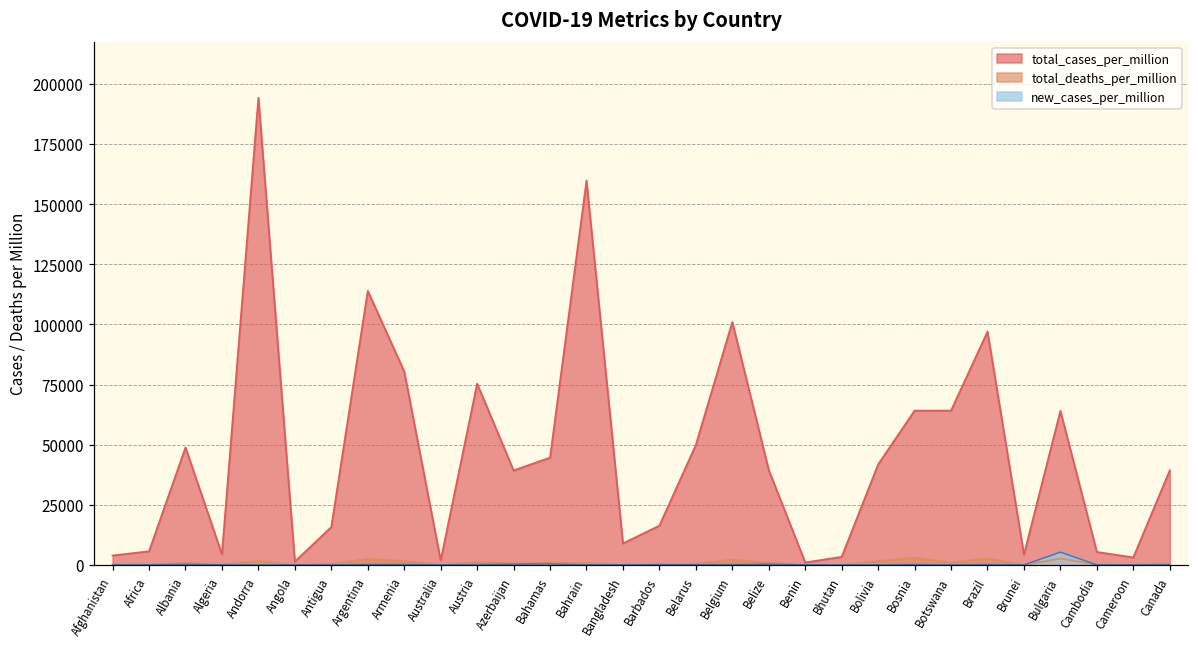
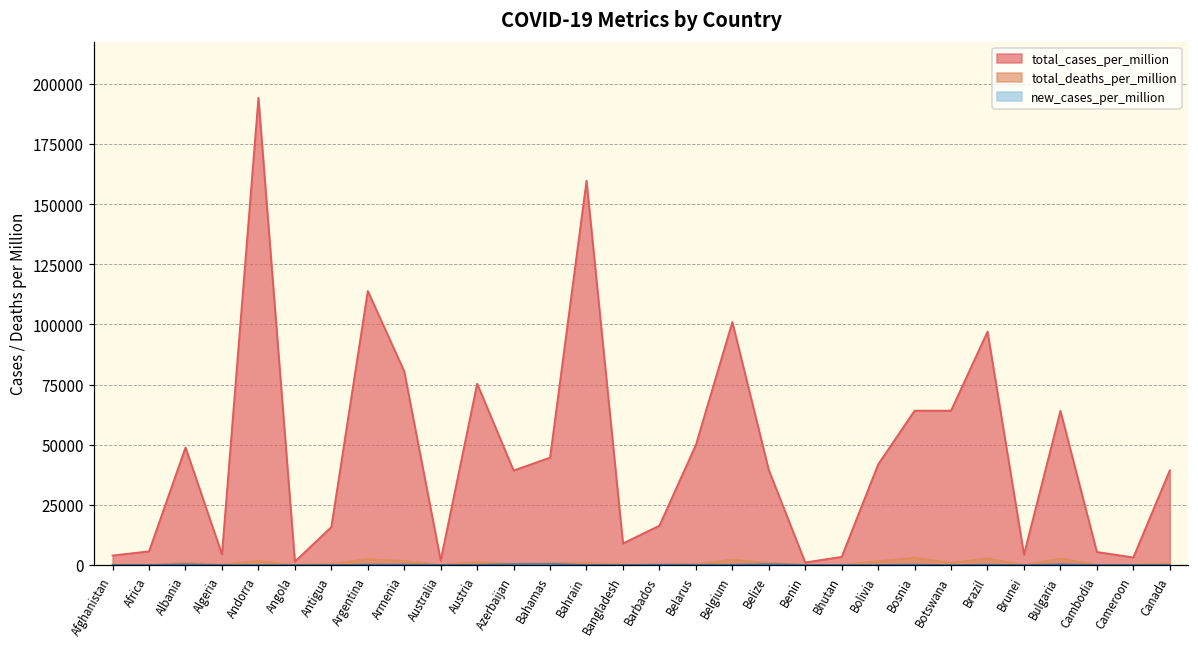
new_cases_per_million, Bulgaria: 5000 -> 0
